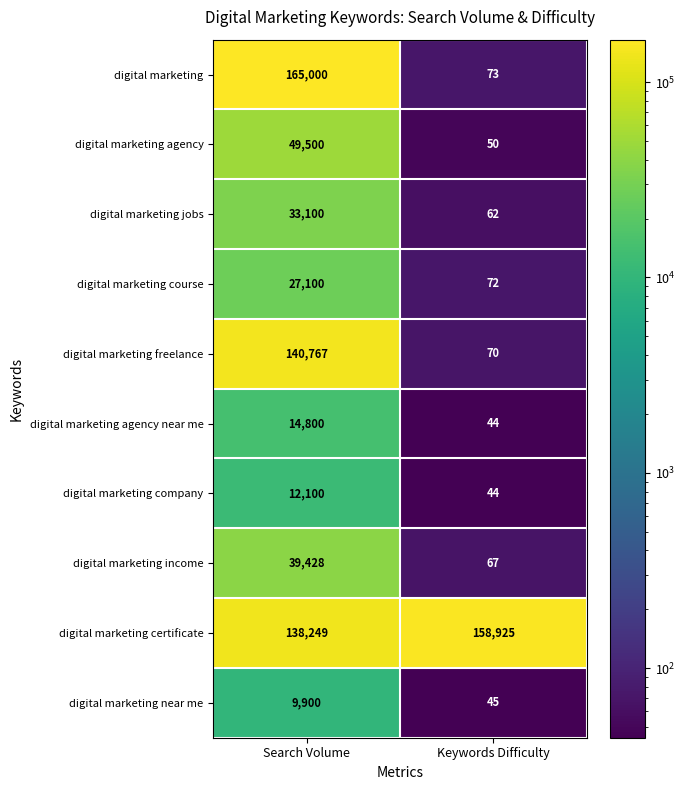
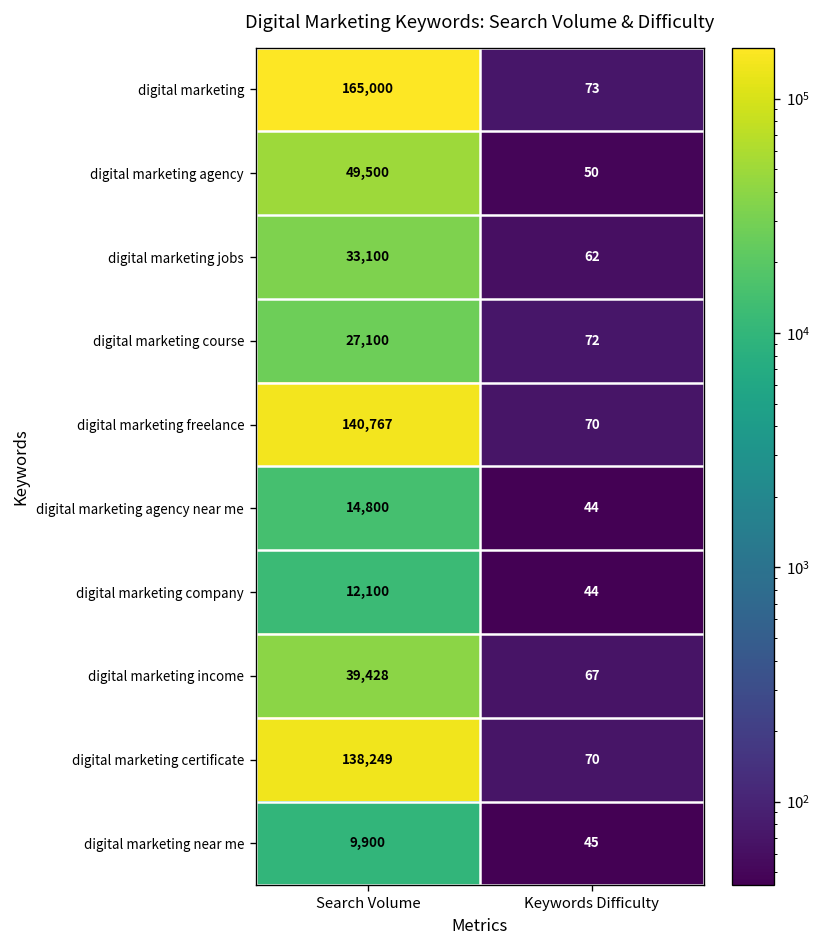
digital marketing certificate, Keywords Difficulty: 158,925 -> 70
